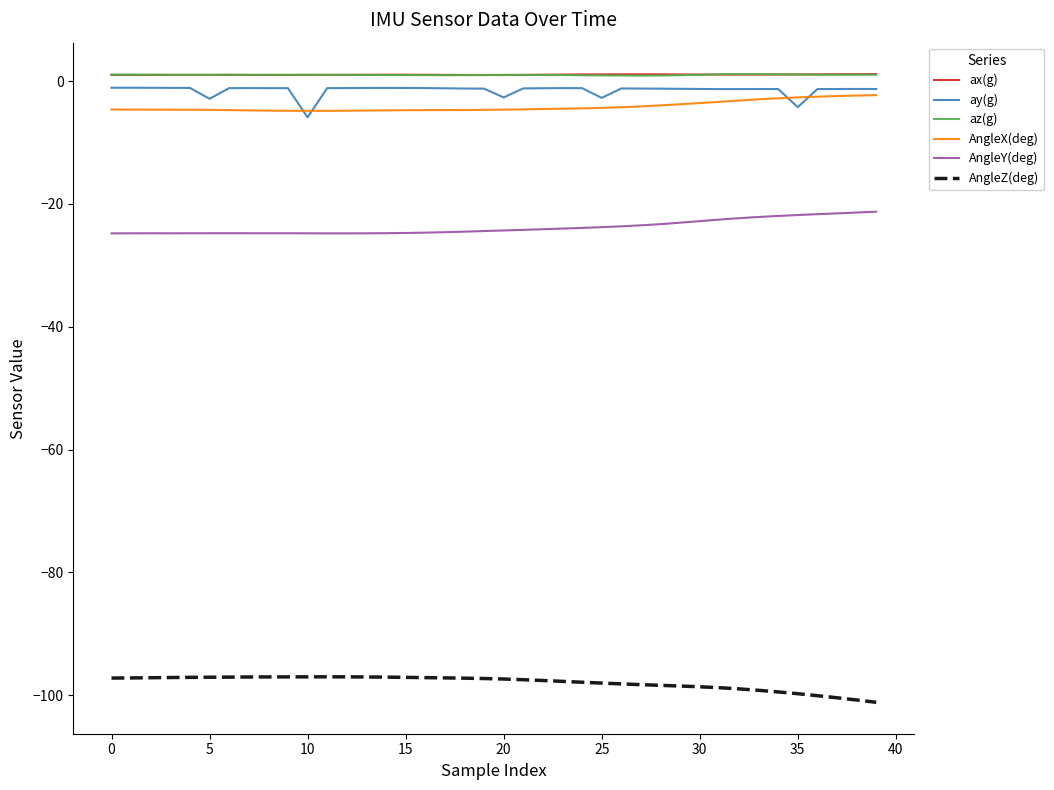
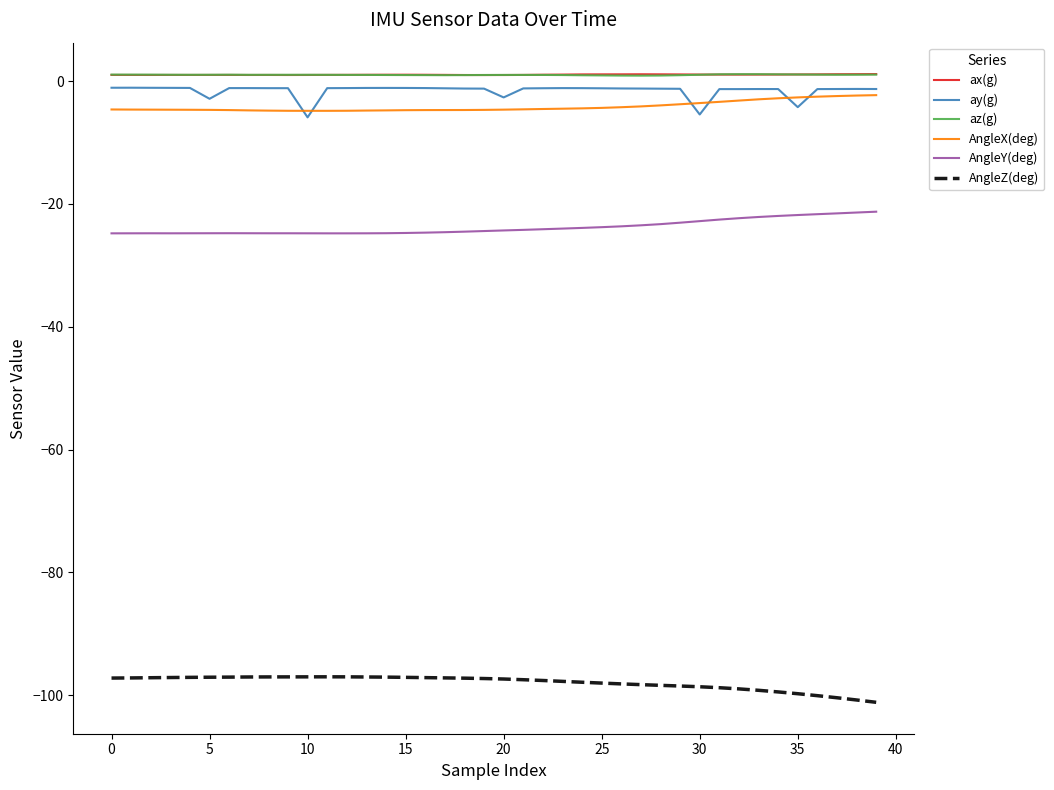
ay(g), 25: -3 -> -1
ay(g), 30: -1 -> -5
